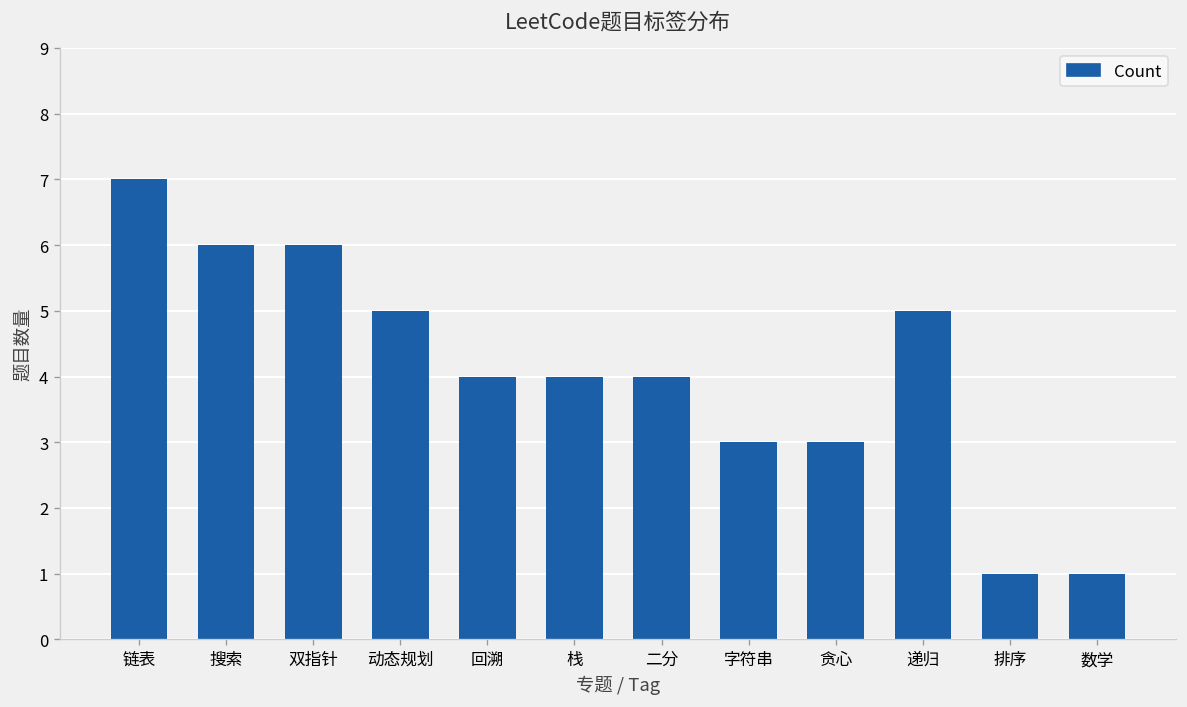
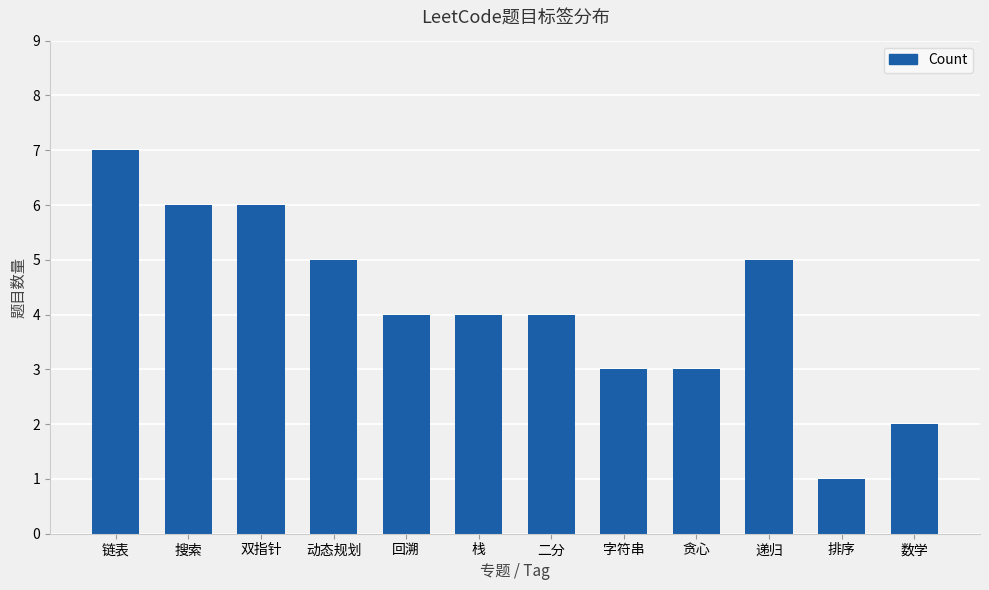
数学: 1 -> 2
